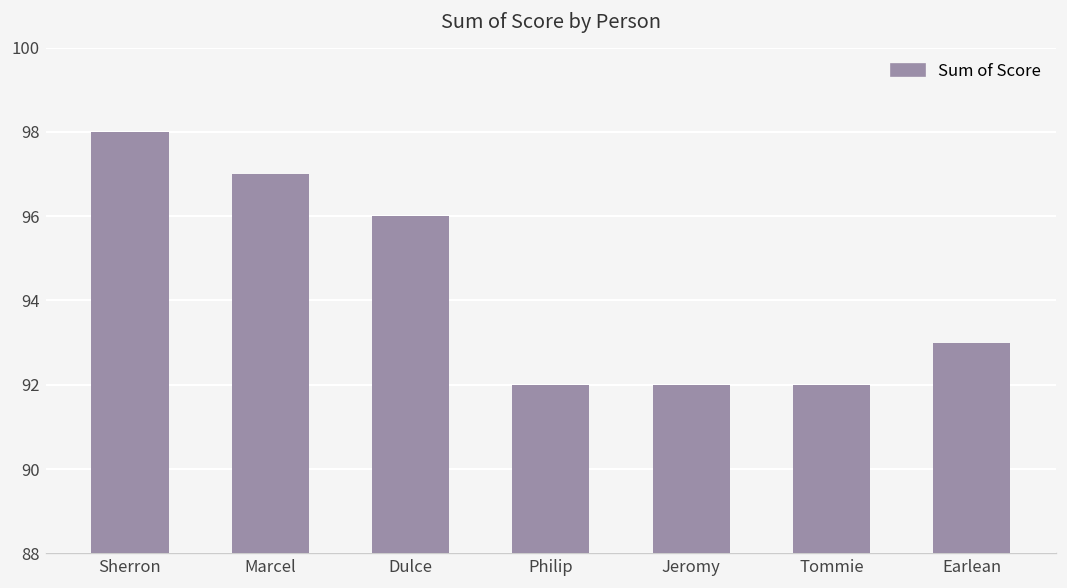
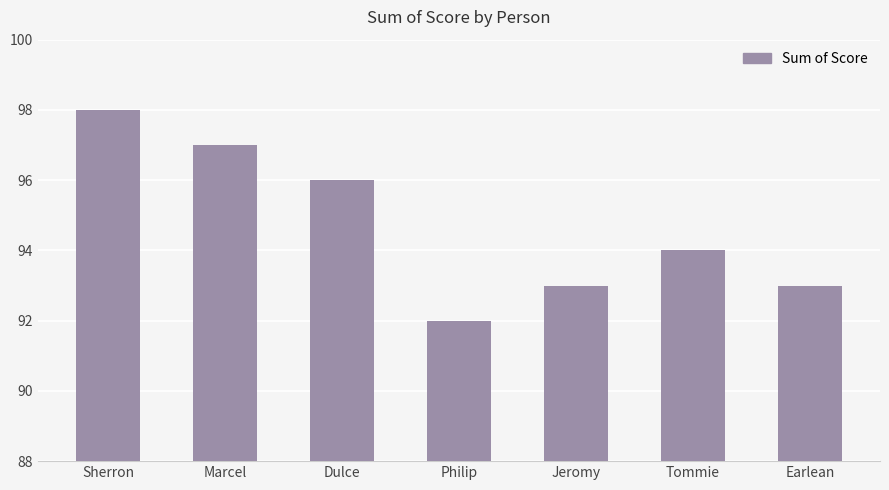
Jeromy: 92 -> 93
Tommie: 92 -> 94
